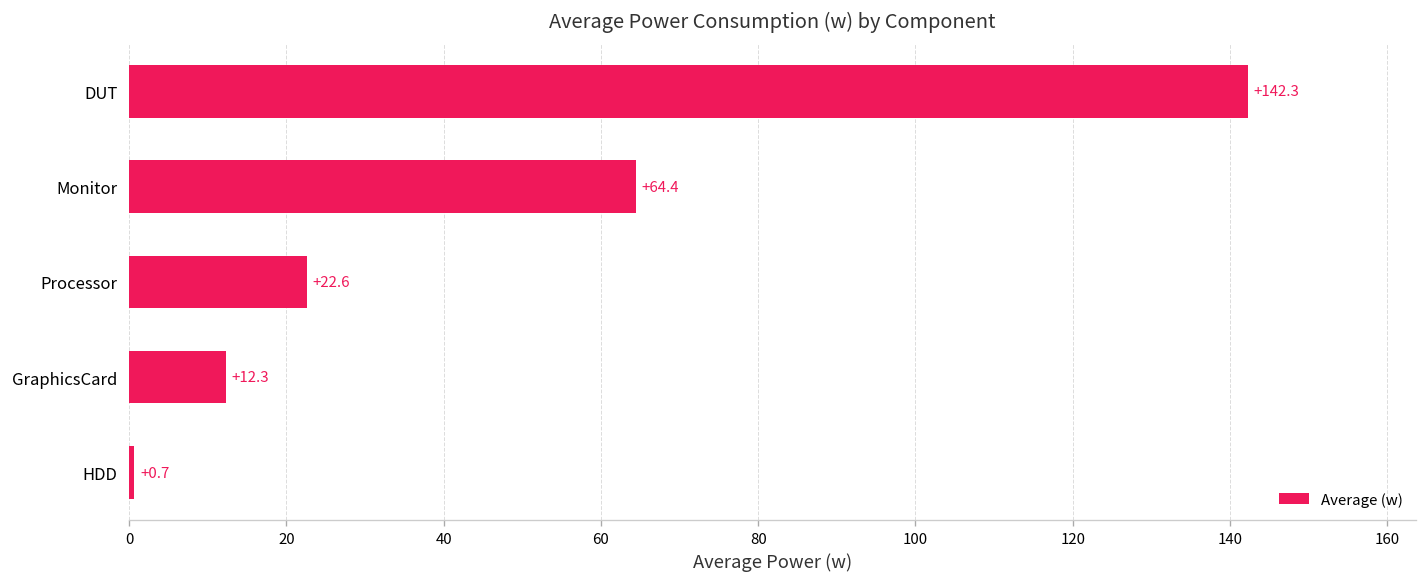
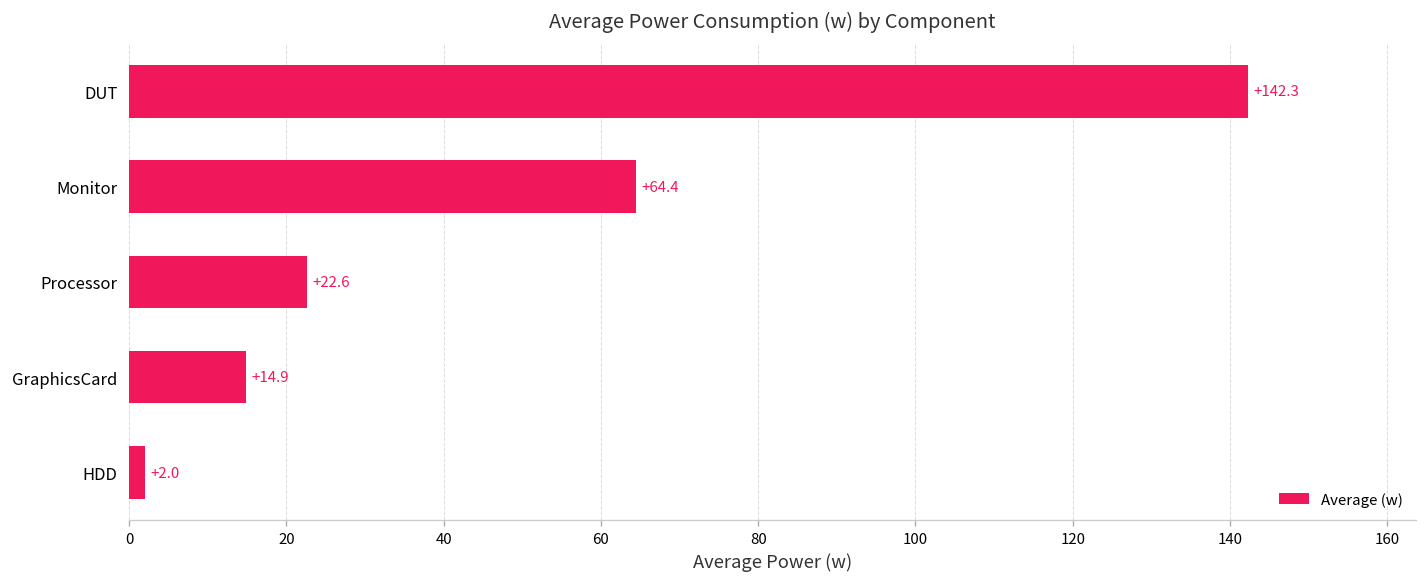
GraphicsCard: +12.3 -> +14.9
HDD: +0.7 -> +2.0
